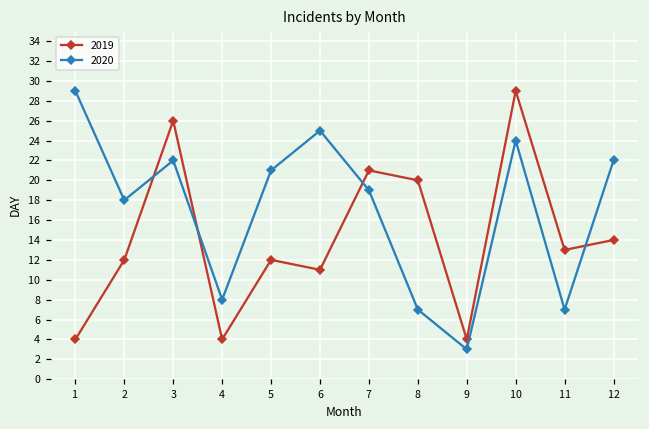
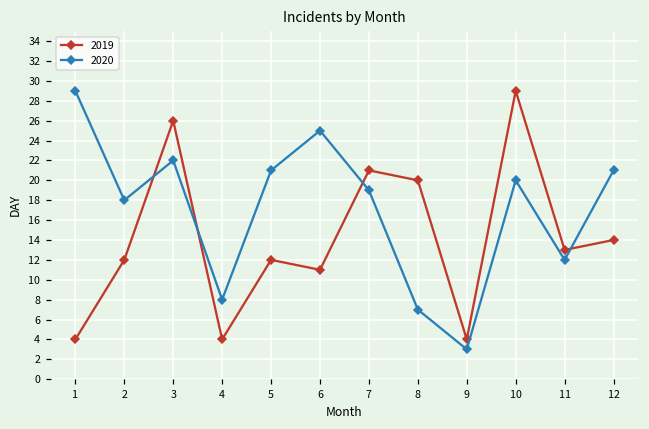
2020, 10: 24 -> 20
2020, 11: 7 -> 12
2020, 12: 22 -> 21
